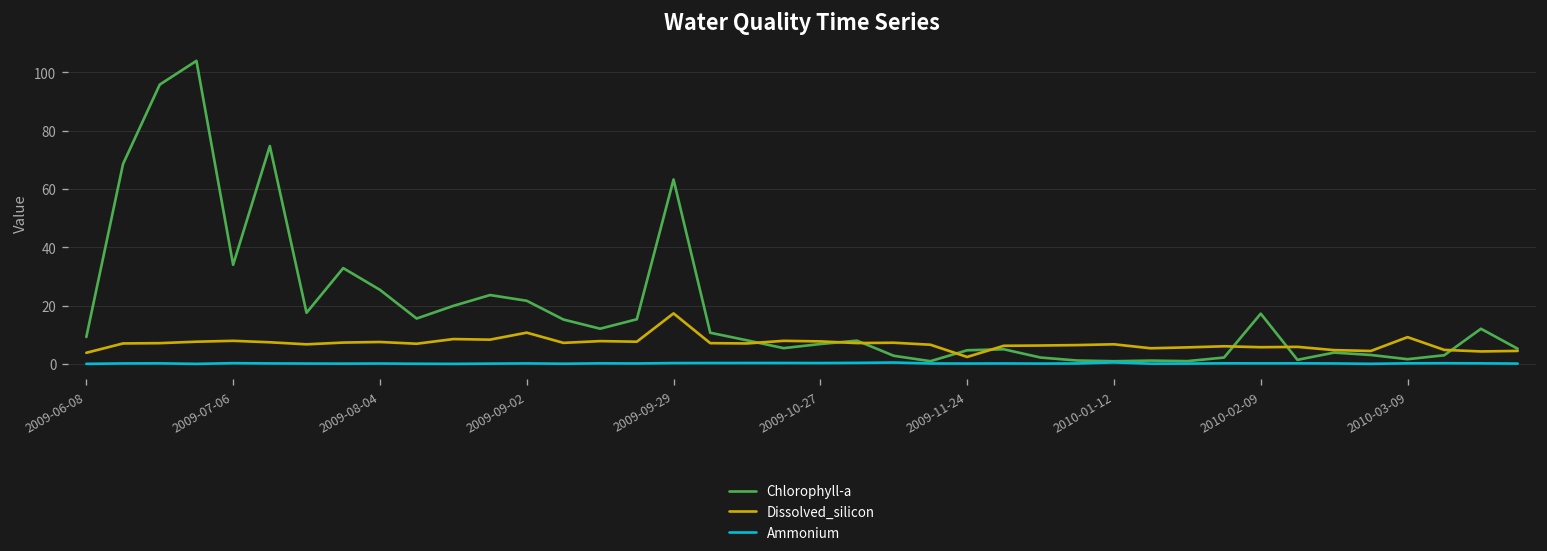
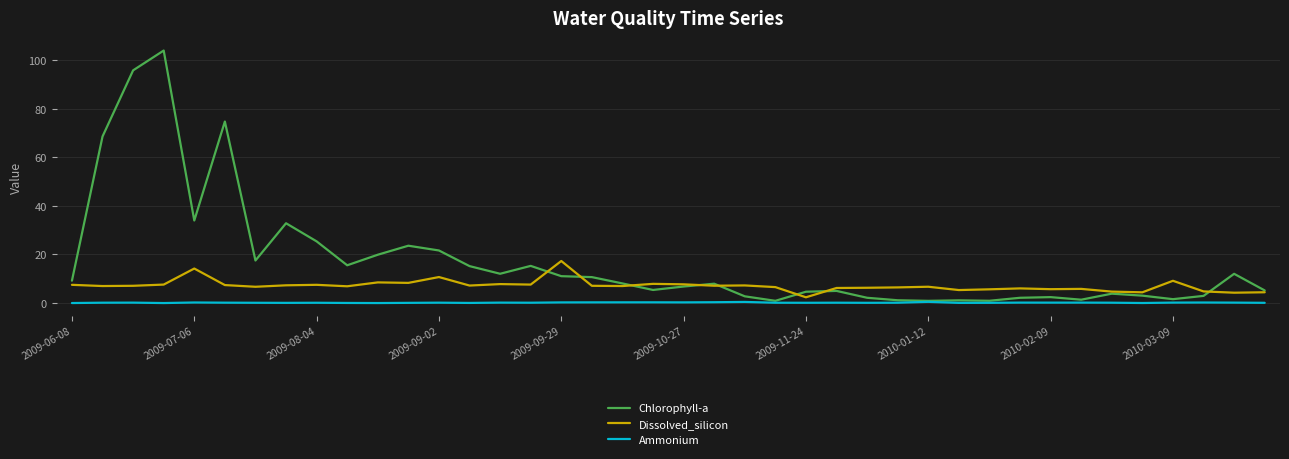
Dissolved_silicon, 2009-06-08: 4 -> 8
Dissolved_silicon, 2009-07-06: 8 -> 14
Chlorophyll-a, 2009-09-29: 63 -> 11
Chlorophyll-a, 2010-02-09: 17 -> 2
